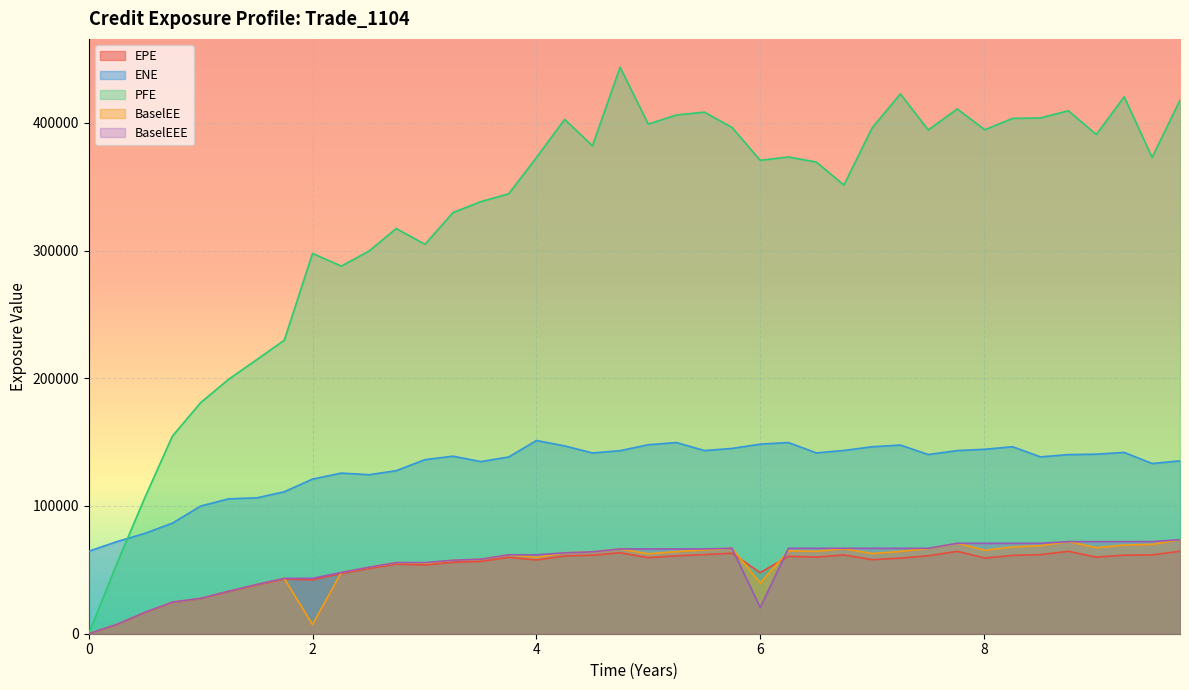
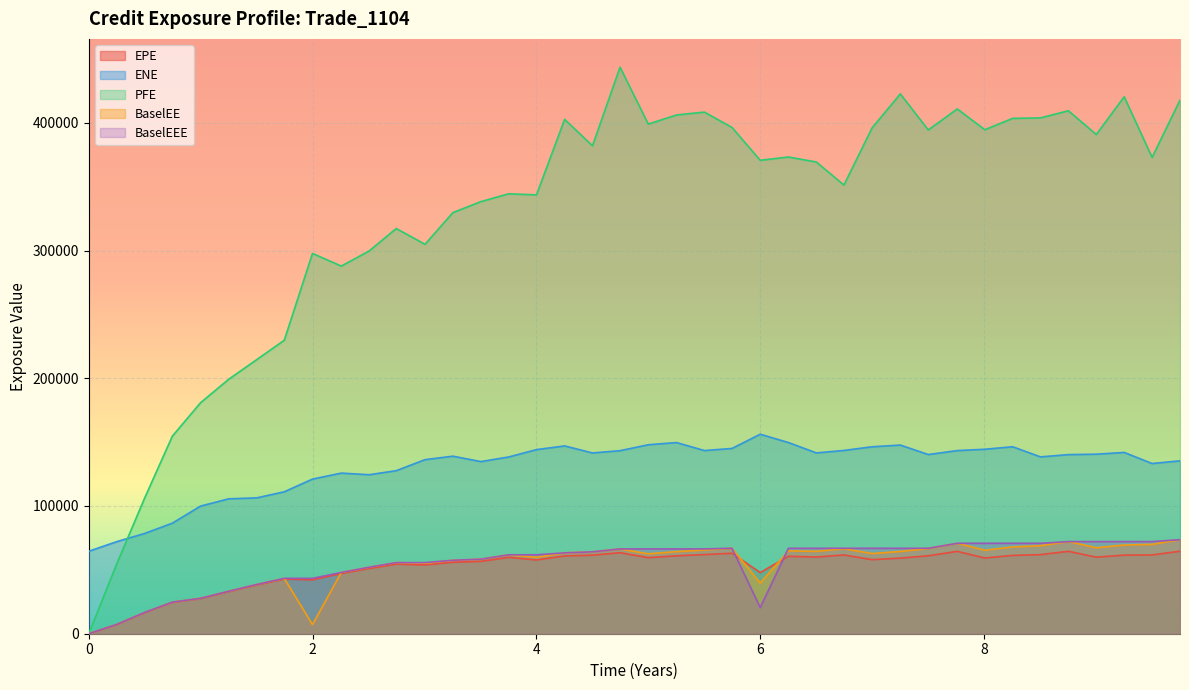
ENE, 4: 151000 -> 144000
PFE, 4: 373000 -> 344000
ENE, 6: 148000 -> 156000
